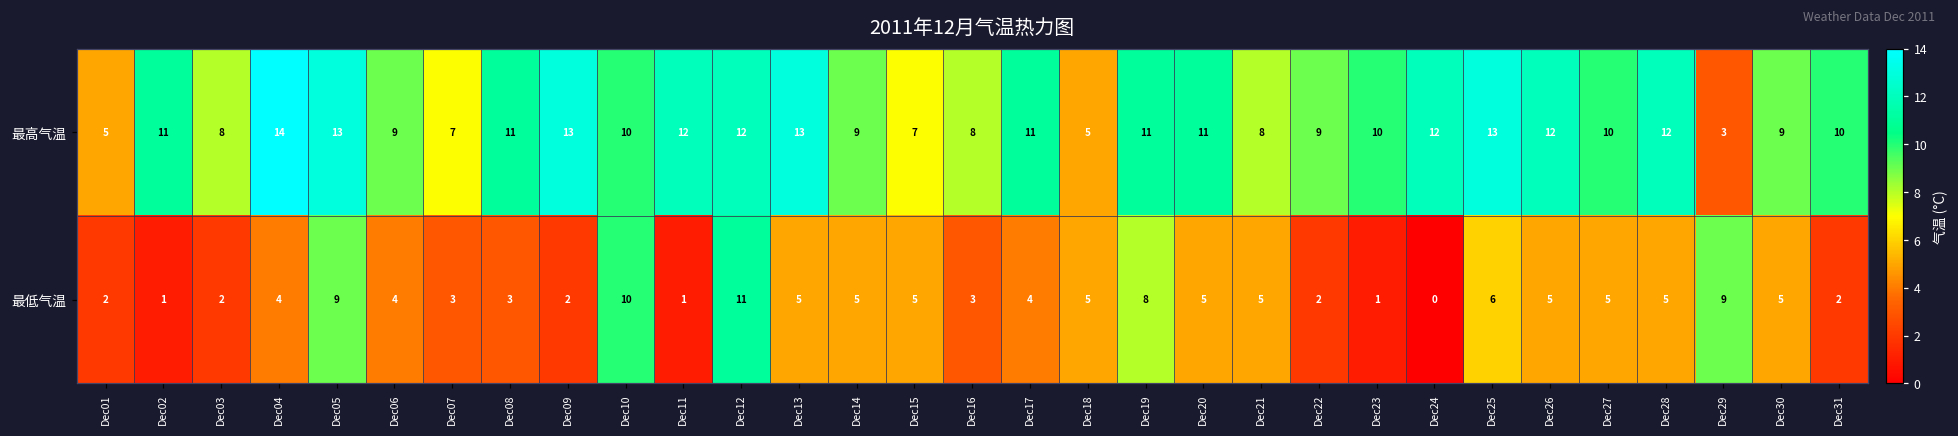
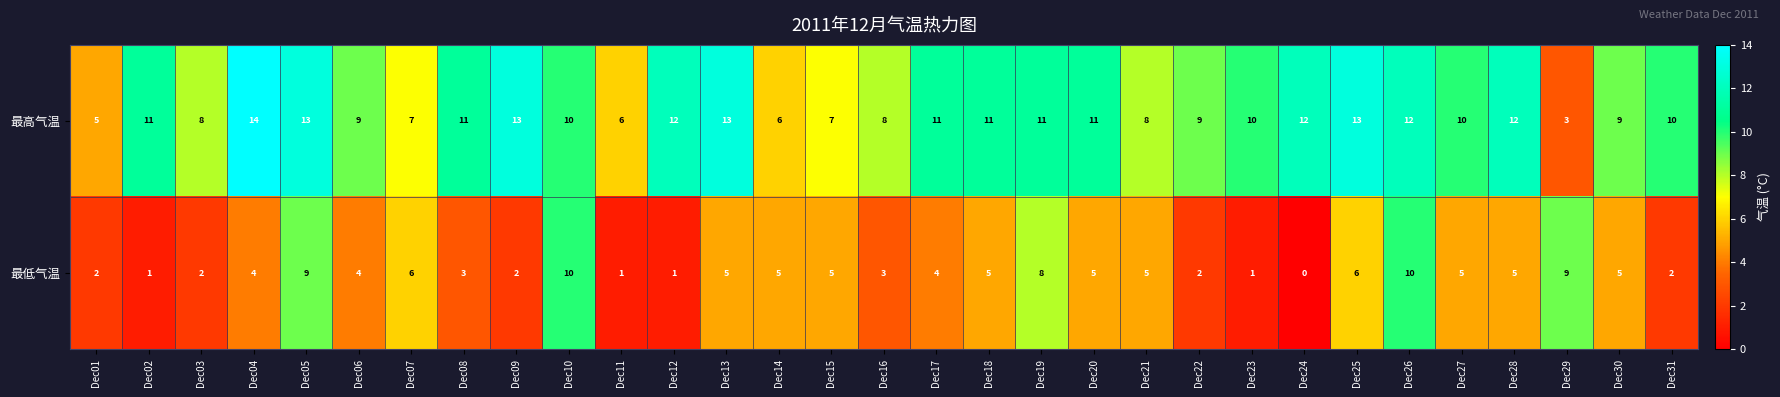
最高气温, Dec11: 12 -> 6
最高气温, Dec14: 9 -> 6
最高气温, Dec18: 5 -> 11
最低气温, Dec07: 3 -> 6
最低气温, Dec12: 11 -> 1
最低气温, Dec26: 5 -> 10
